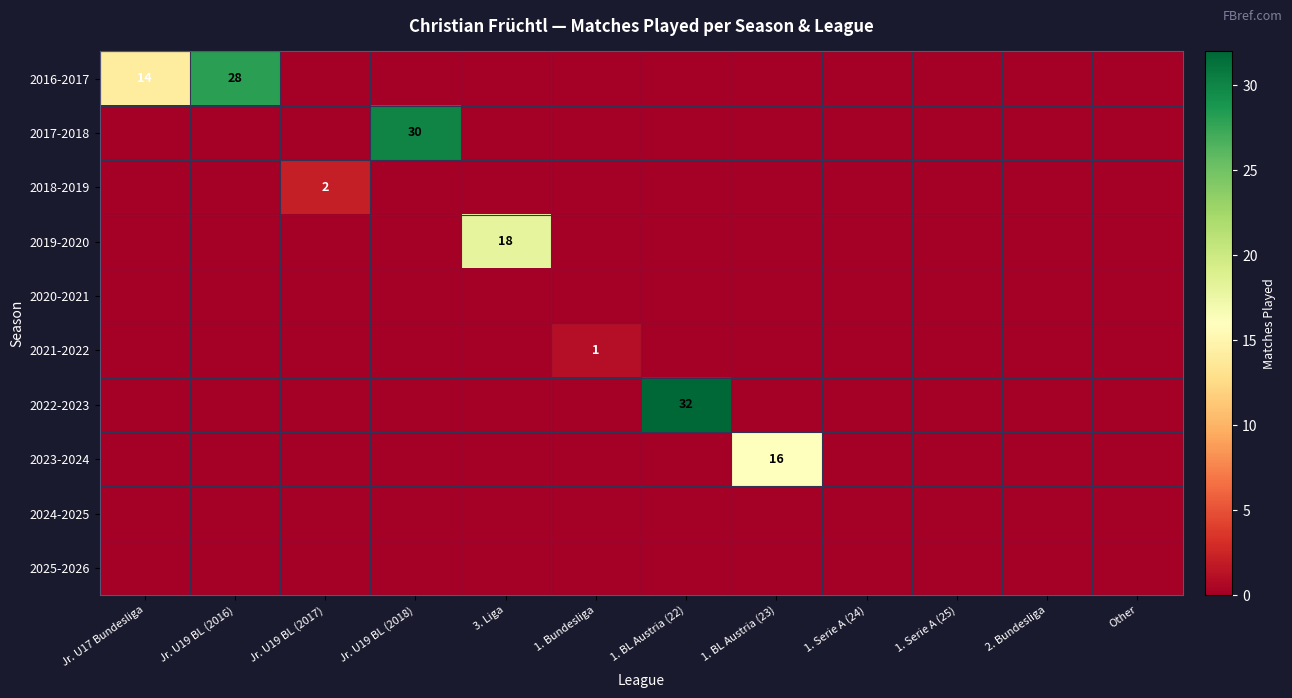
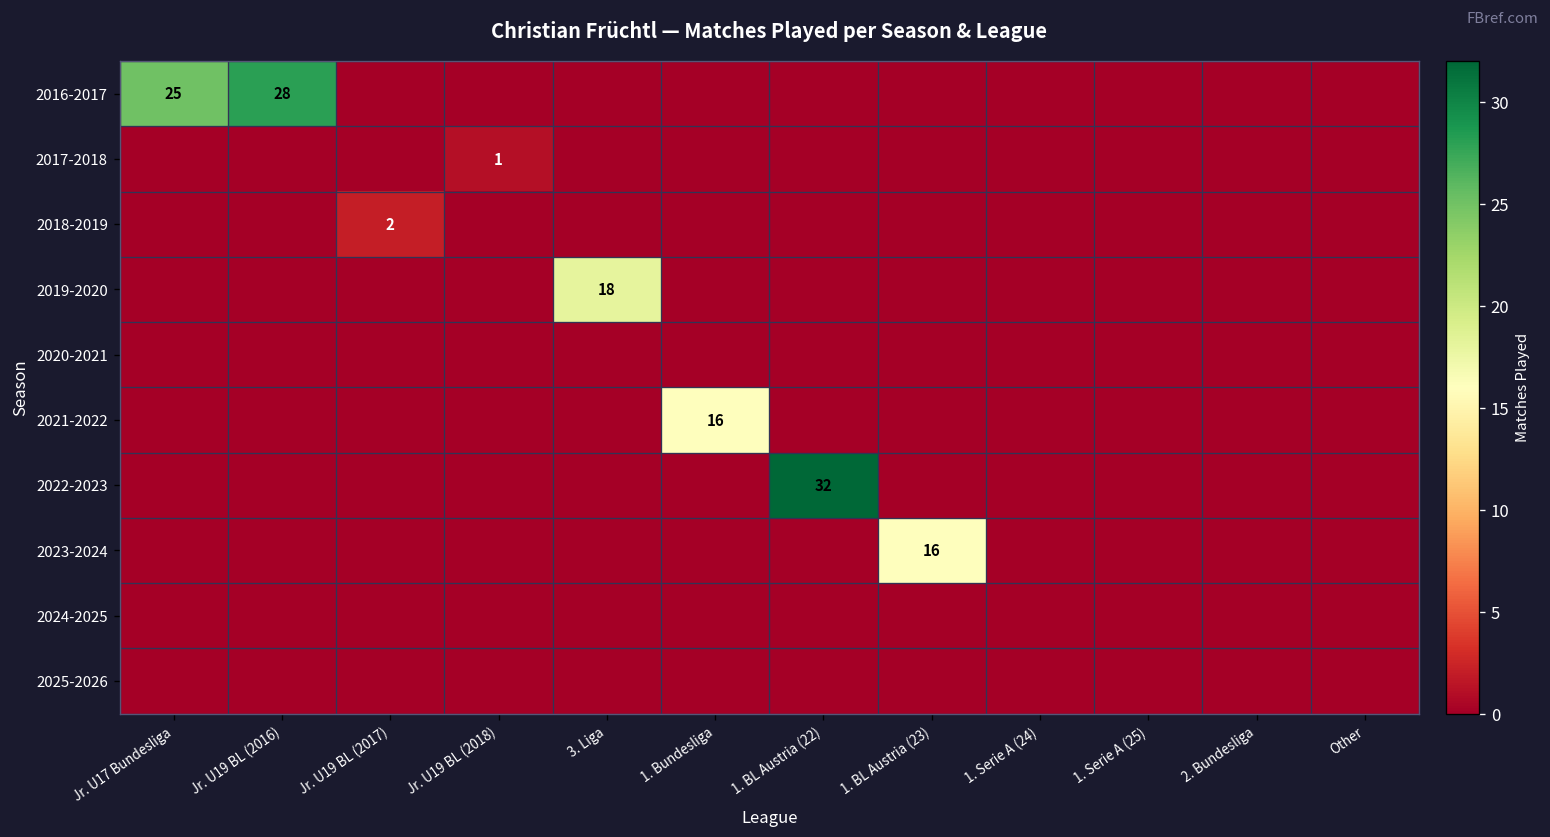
2016-2017, Jr. U17 Bundesliga: 14 -> 25
2017-2018, Jr. U19 BL (2018): 30 -> 1
2021-2022, 1. Bundesliga: 1 -> 16
